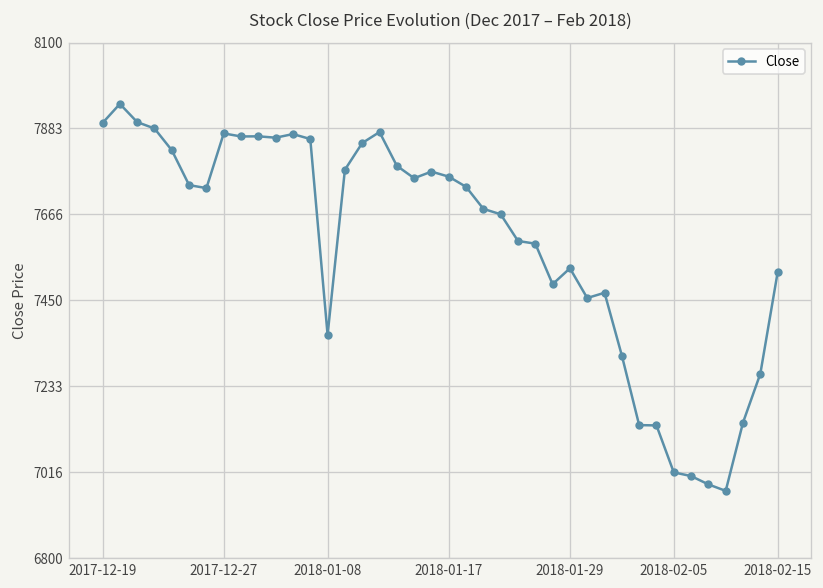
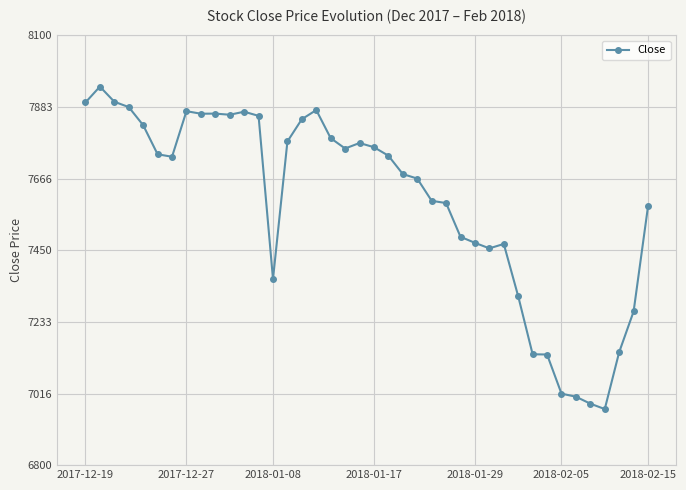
2018-01-29: 7530 -> 7470
2018-02-15: 7520 -> 7580
